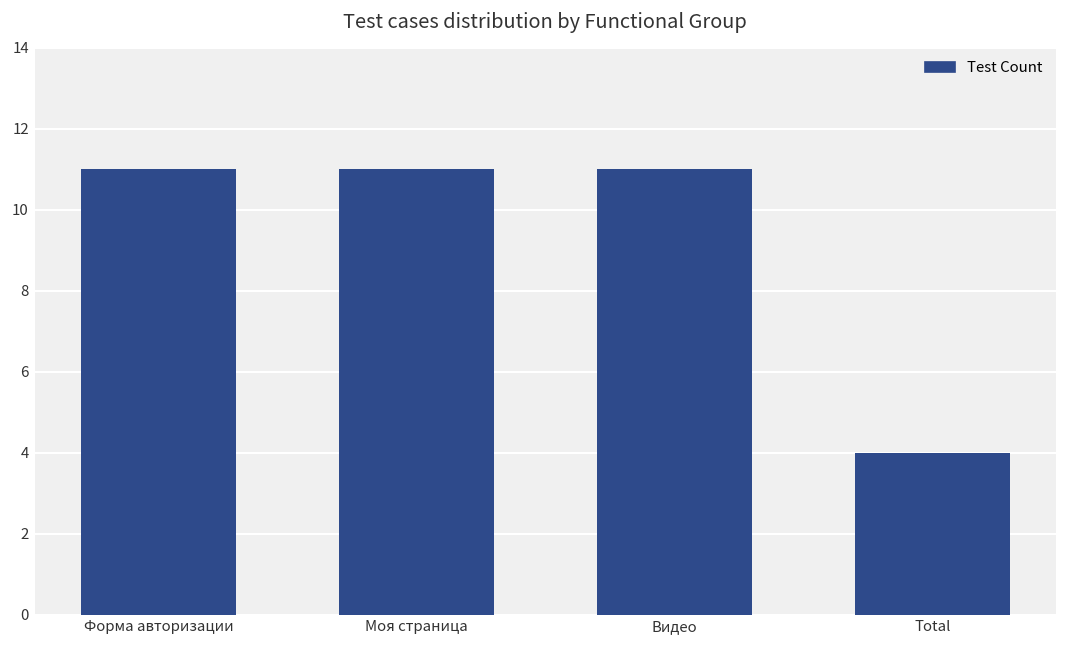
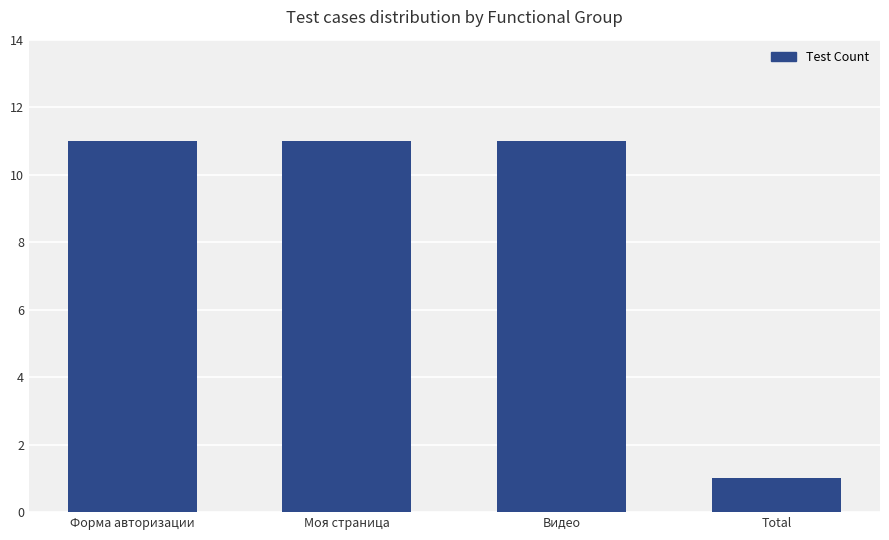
Total: 4 -> 1
